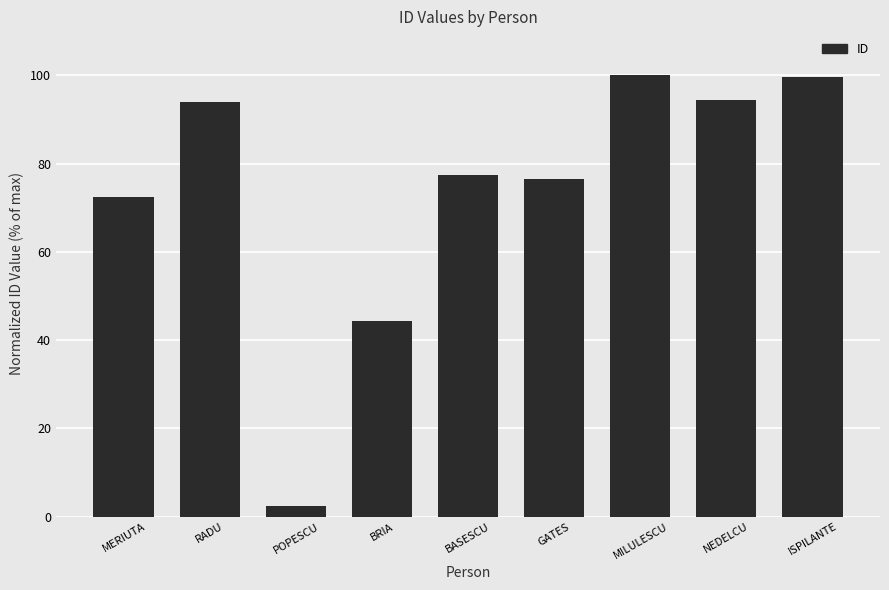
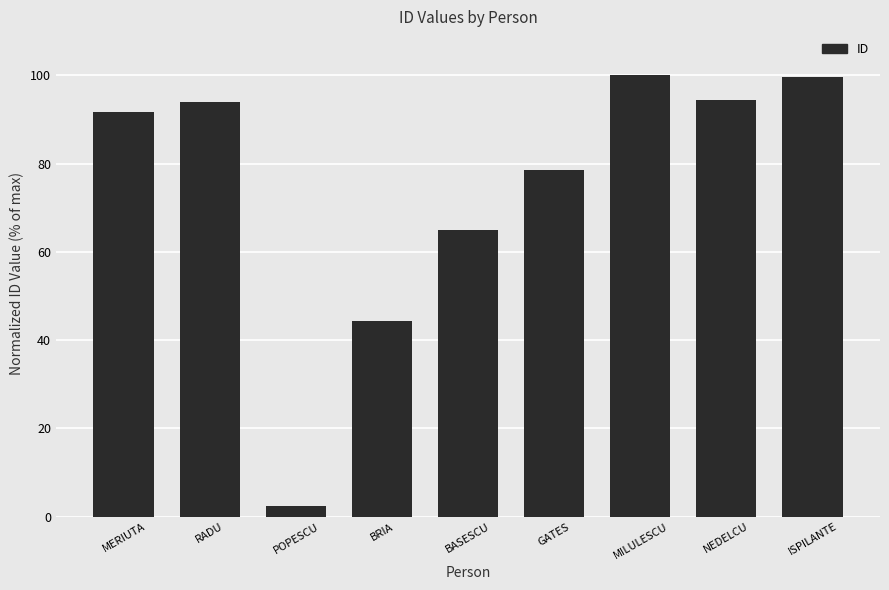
MERIUTA: 72 -> 92
BASESCU: 77 -> 65
GATES: 77 -> 79
